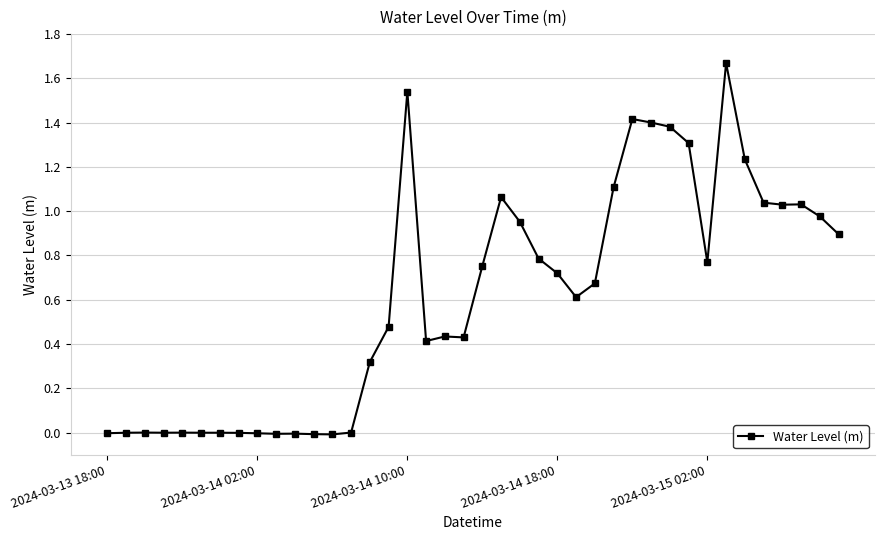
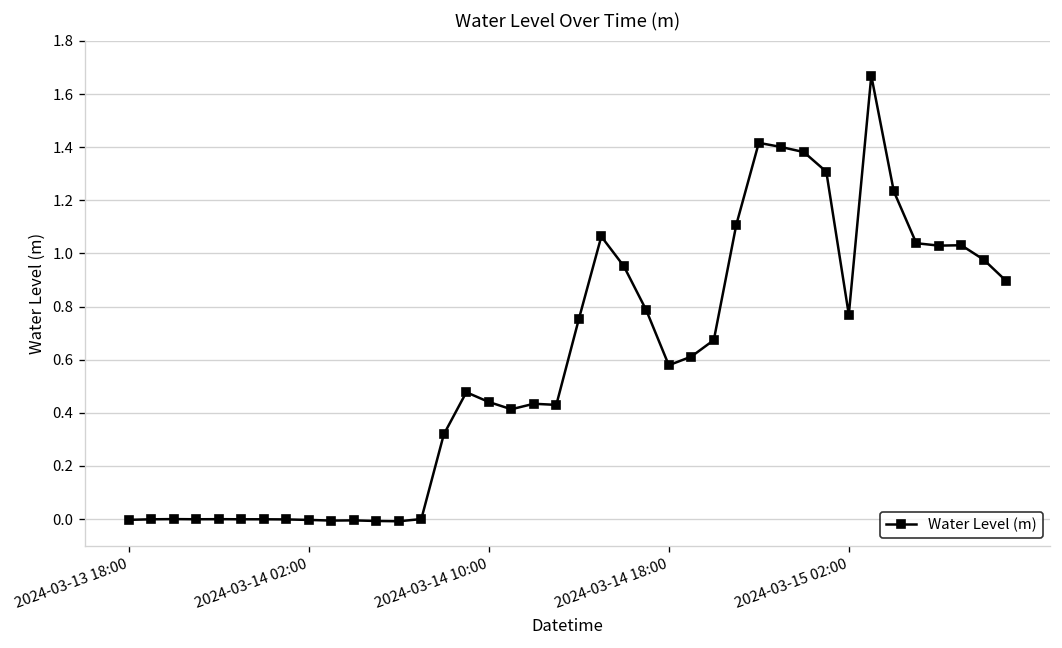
2024-03-14 10:00: 1.54 -> 0.44
2024-03-14 18:00: 0.72 -> 0.58
